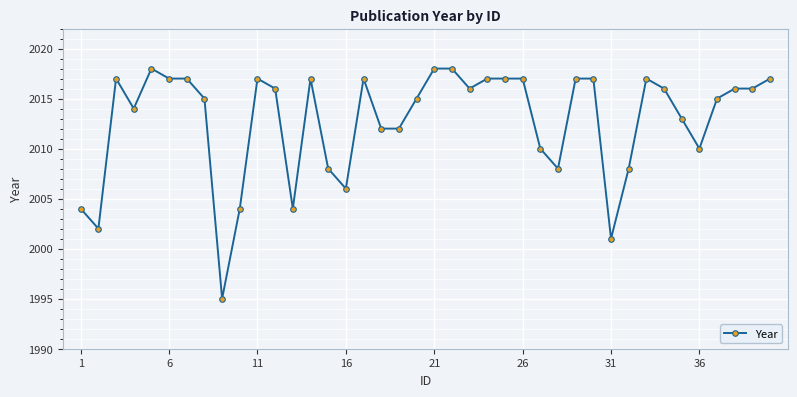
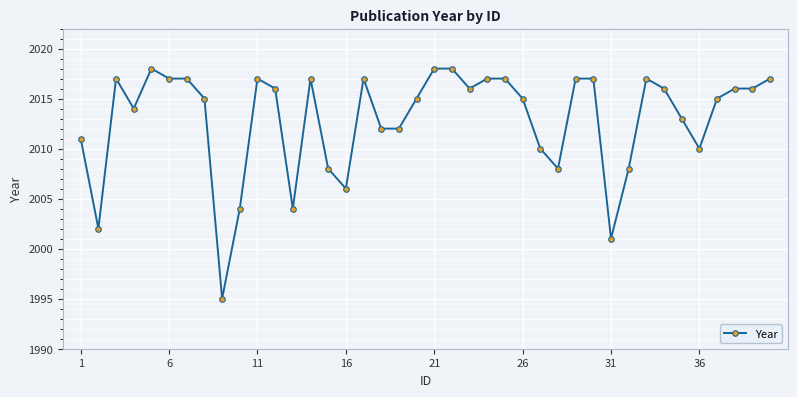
1: 2004 -> 2011
26: 2017 -> 2015
